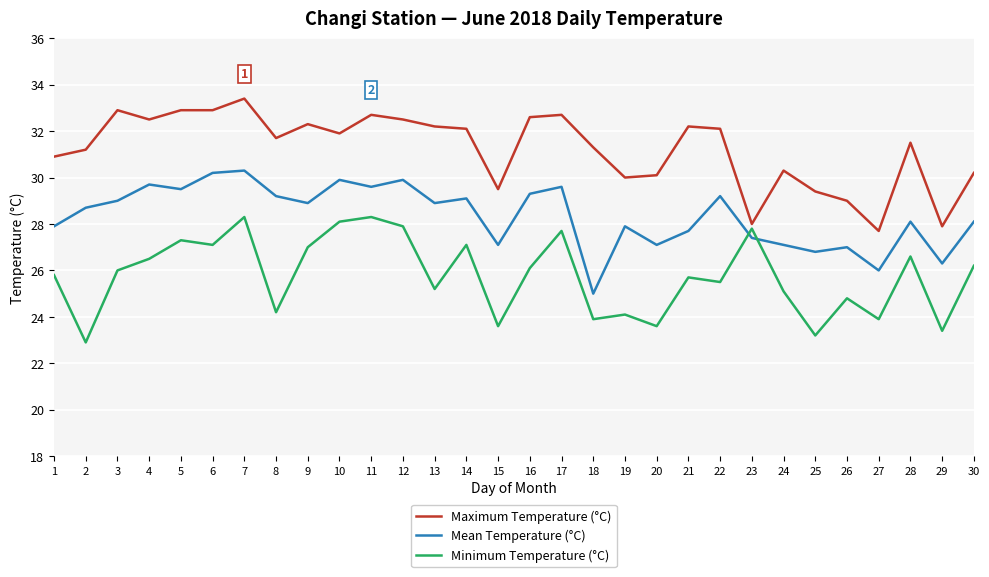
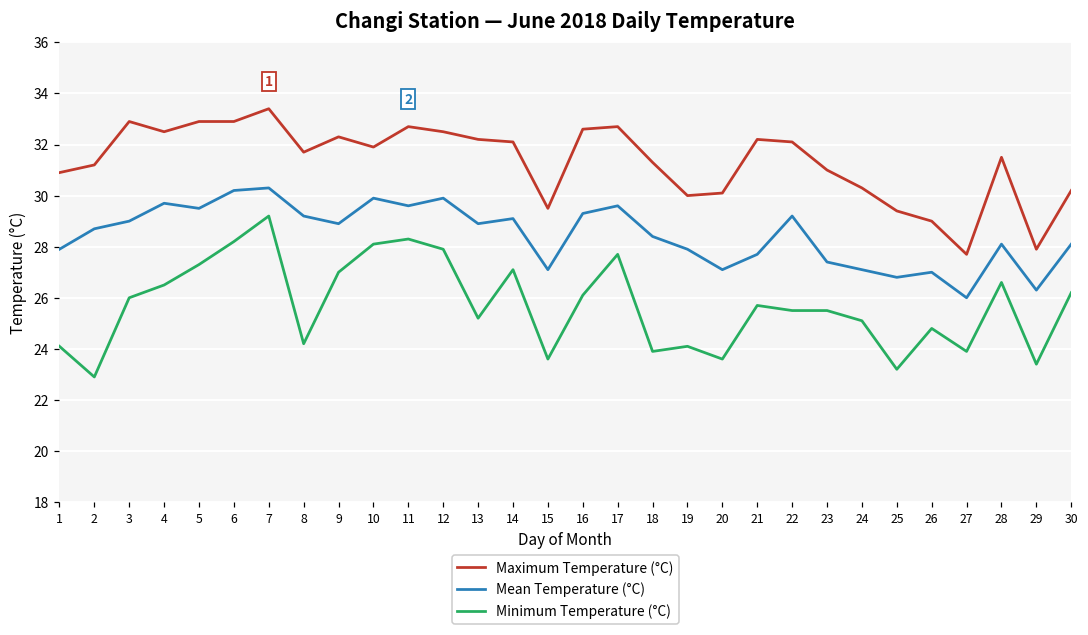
Minimum Temperature (°C), 1: 25.8 -> 24.1
Minimum Temperature (°C), 6: 27.1 -> 28.2
Minimum Temperature (°C), 7: 28.3 -> 29.2
Mean Temperature (°C), 18: 25.0 -> 28.4
Maximum Temperature (°C), 23: 28 -> 31
Minimum Temperature (°C), 23: 27.8 -> 25.5
